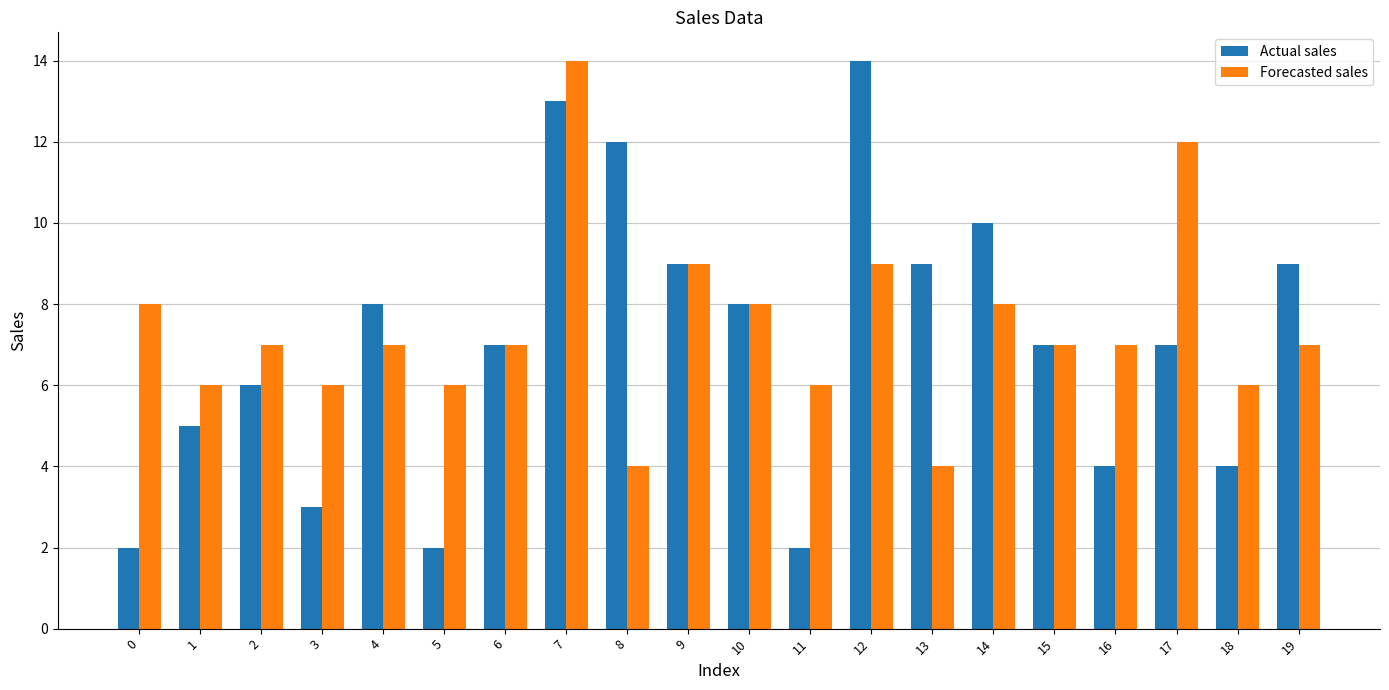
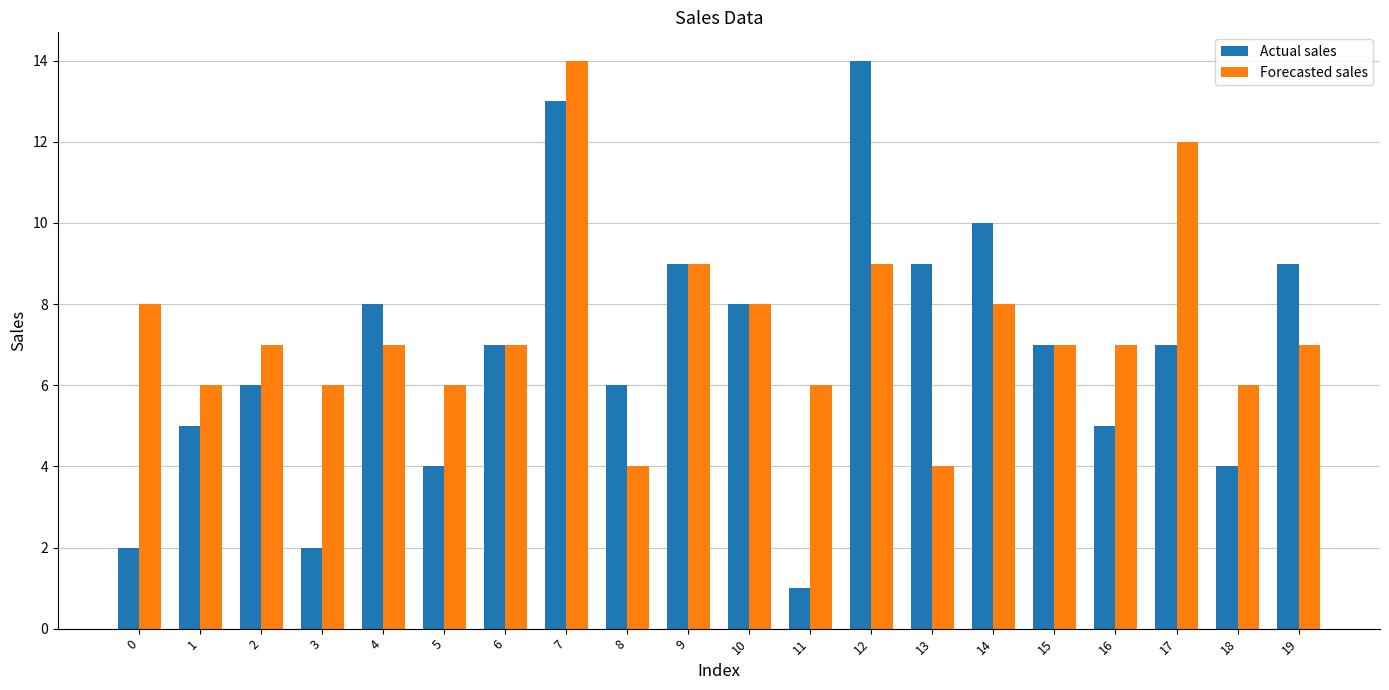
Actual sales, 3: 3 -> 2
Actual sales, 5: 2 -> 4
Actual sales, 8: 12 -> 6
Actual sales, 11: 2 -> 1
Actual sales, 16: 4 -> 5
